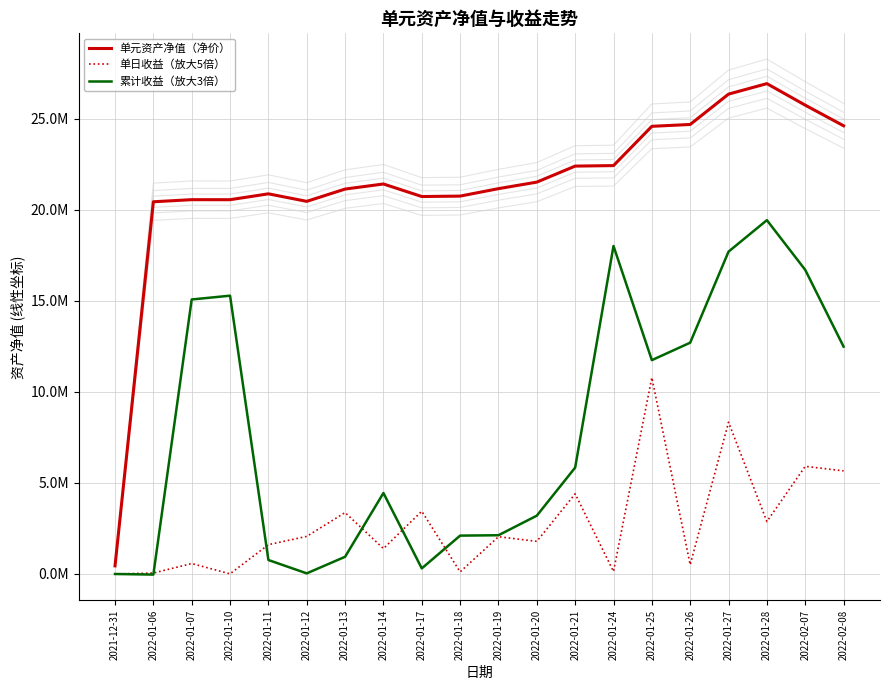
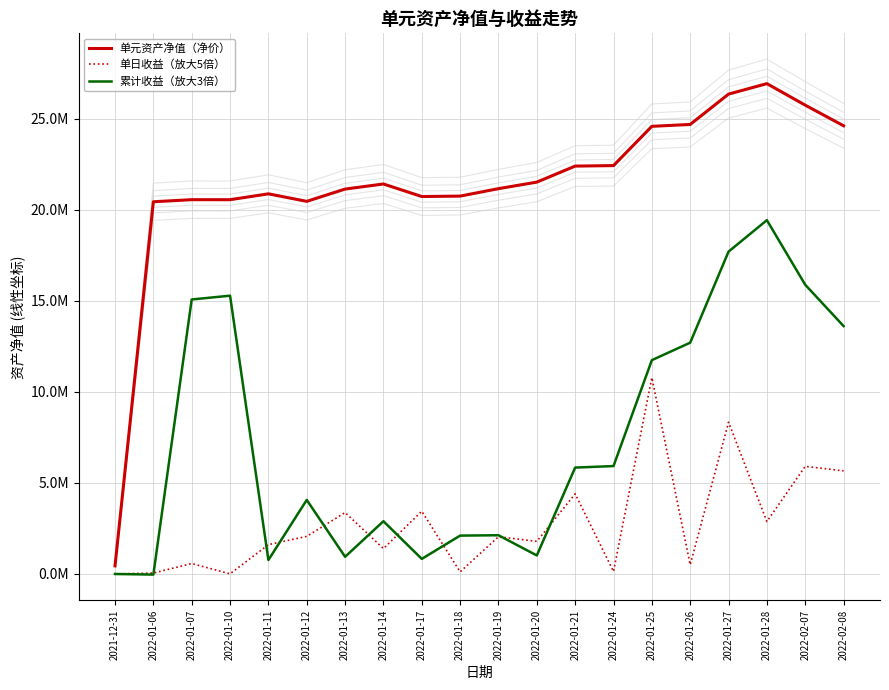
累计收益（放大3倍）, 2022-01-12: 0 -> 4100000
累计收益（放大3倍）, 2022-01-14: 4400000 -> 2900000
累计收益（放大3倍）, 2022-01-17: 300000 -> 800000
累计收益（放大3倍）, 2022-01-20: 3200000 -> 1000000
累计收益（放大3倍）, 2022-01-24: 18000000 -> 5900000
累计收益（放大3倍）, 2022-02-07: 16700000 -> 15900000
累计收益（放大3倍）, 2022-02-08: 12500000 -> 13600000
